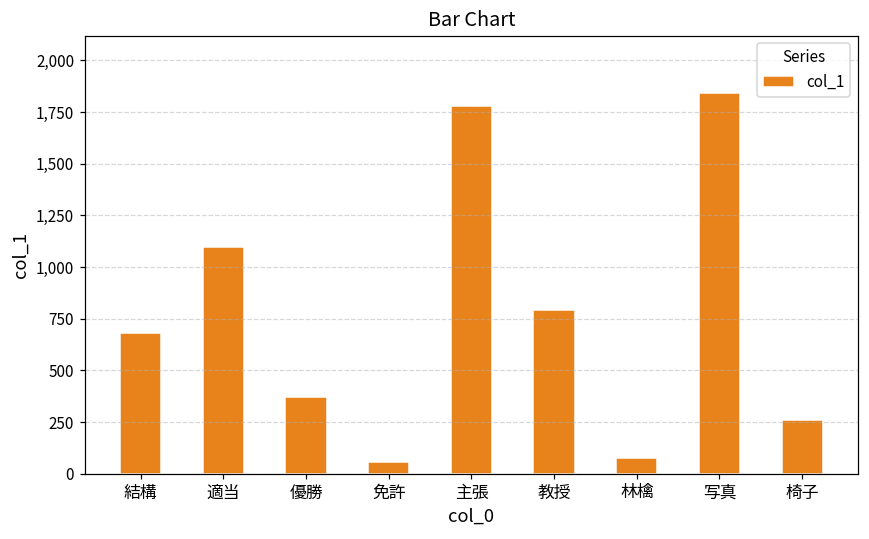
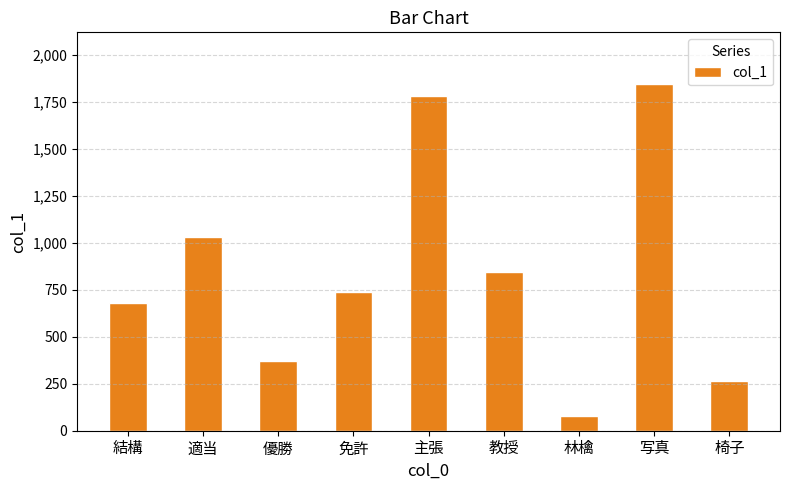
適当: 1,100 -> 1,030
免許: 60 -> 740
教授: 790 -> 840
